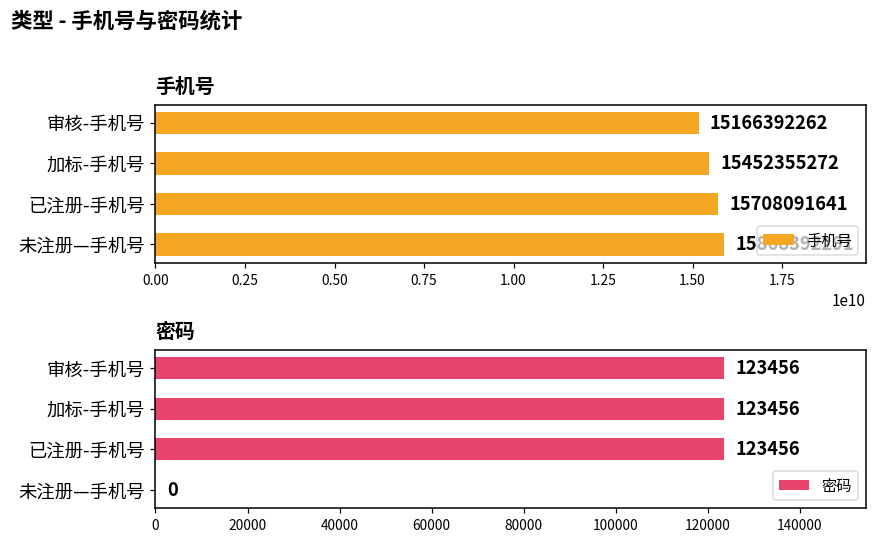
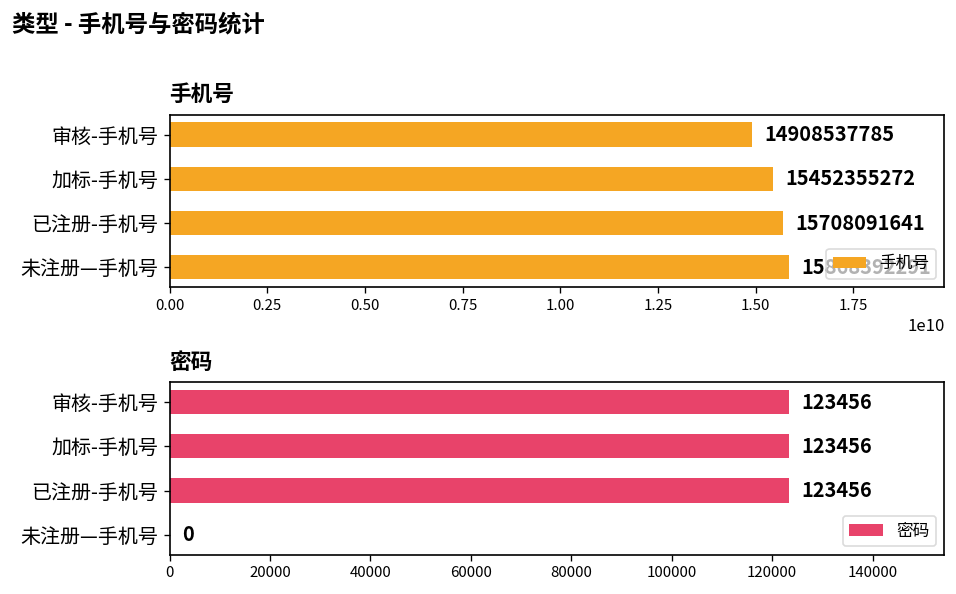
手机号, 审核-手机号: 15166392262 -> 14908537785
